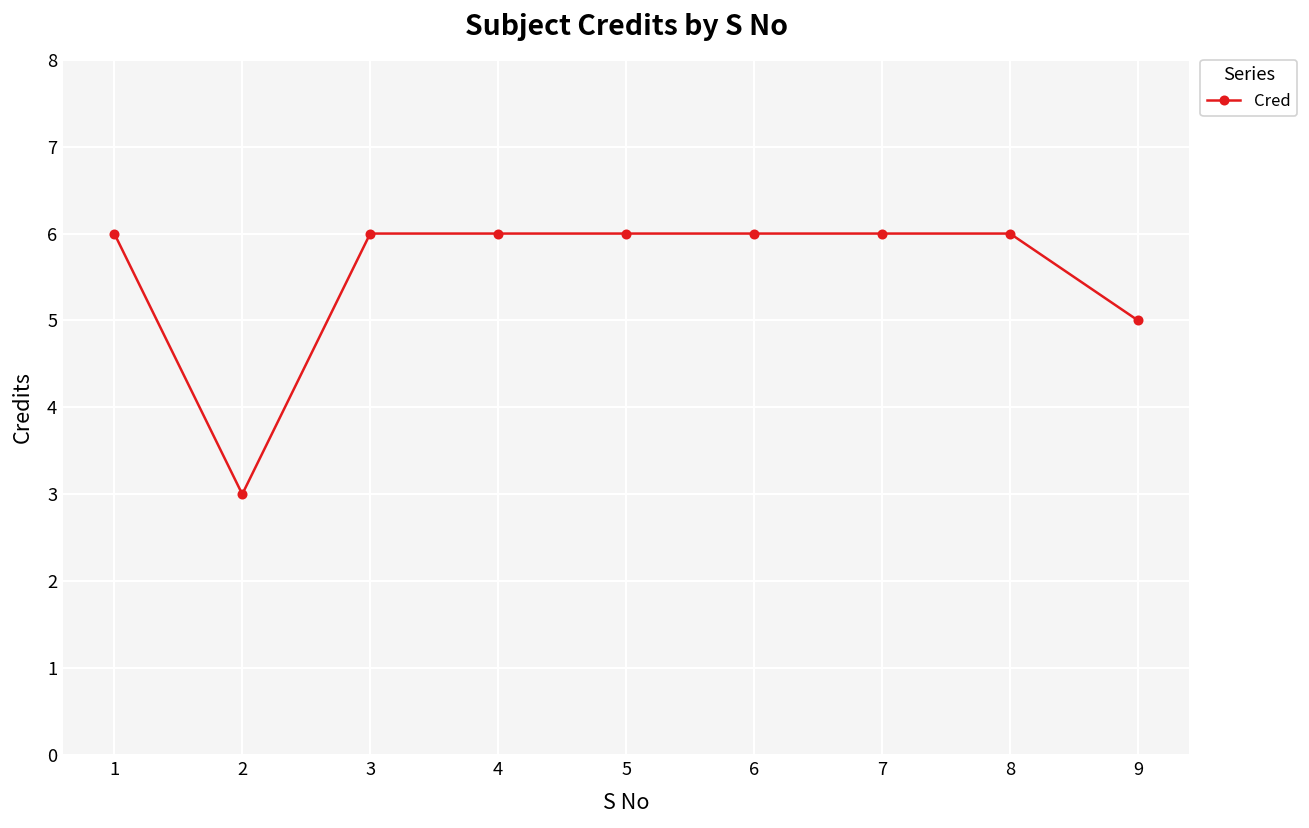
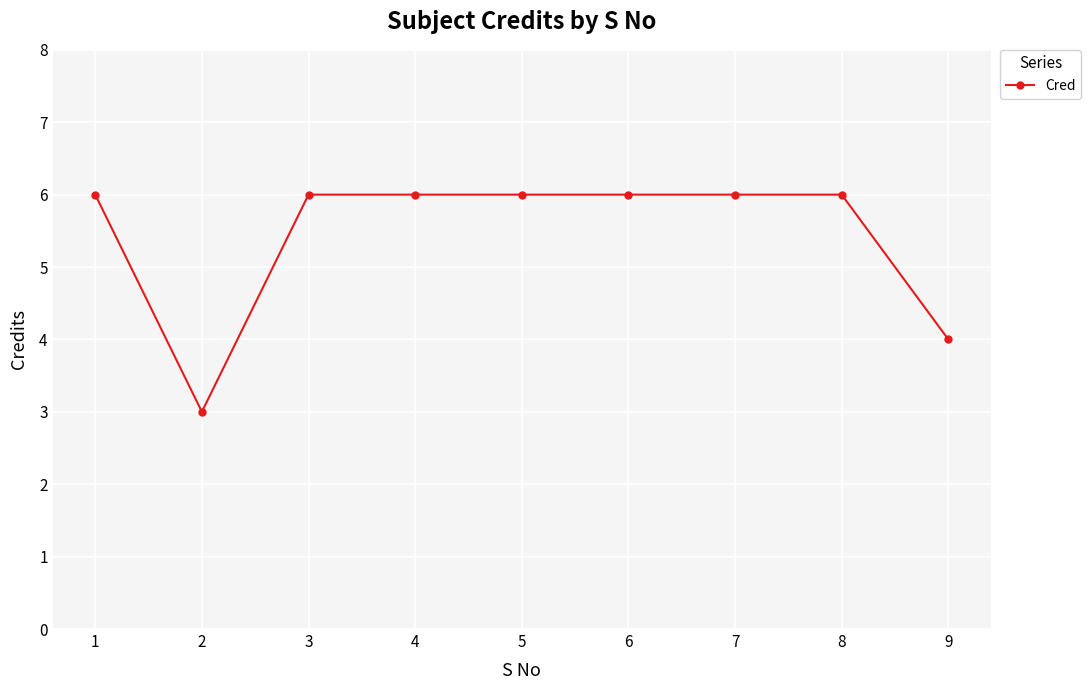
9: 5 -> 4
